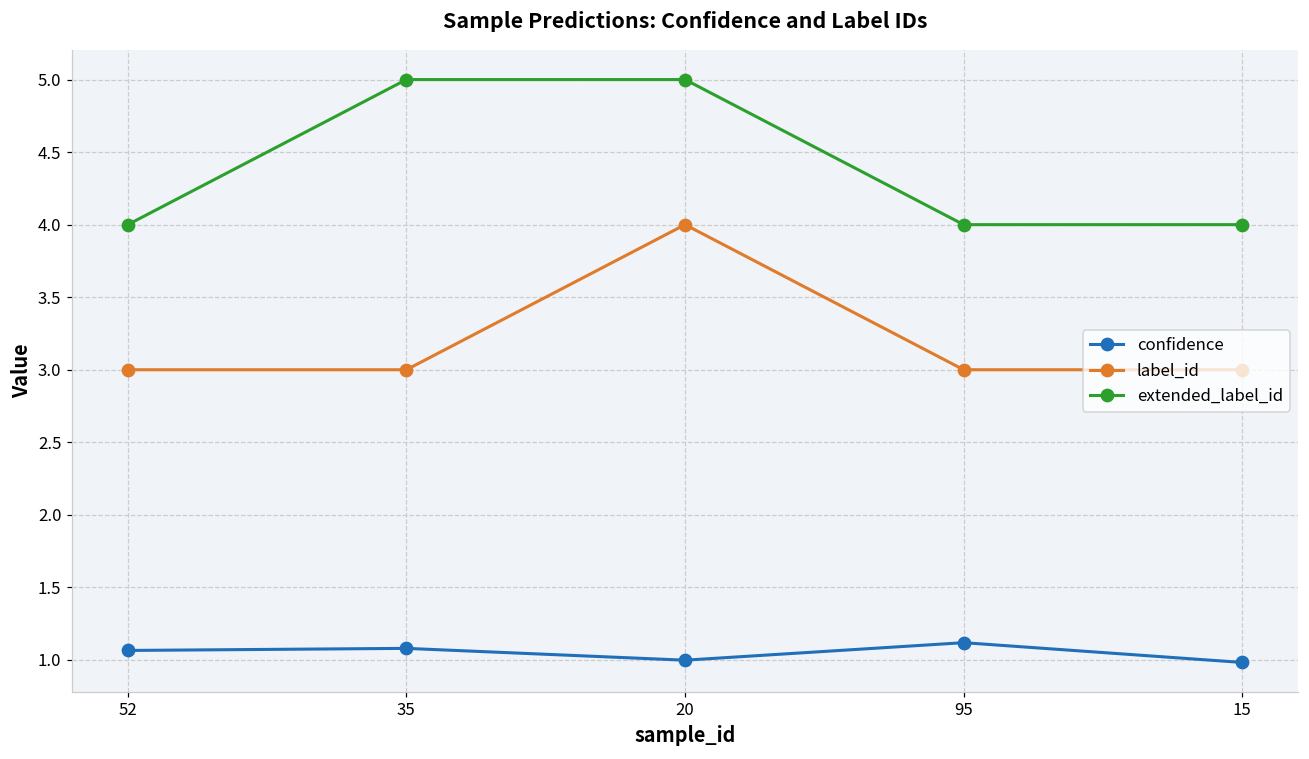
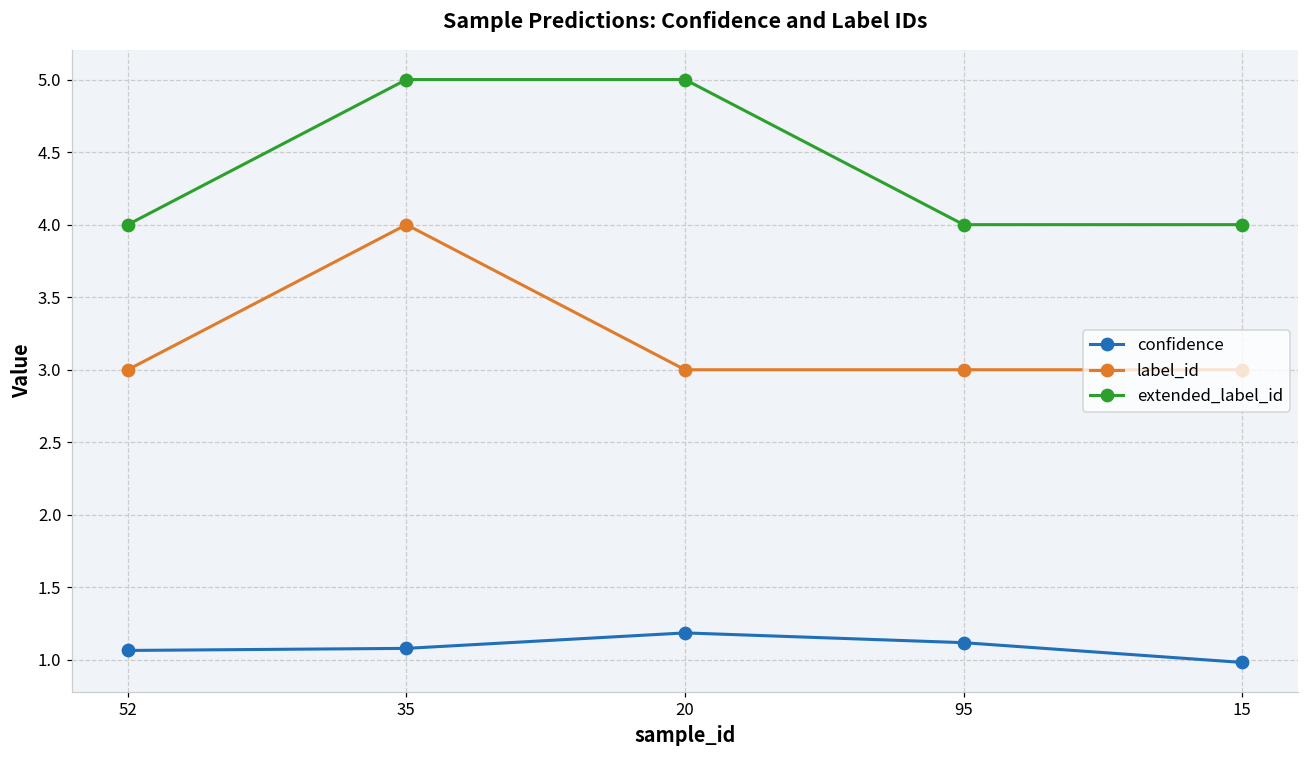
label_id, 35: 3 -> 4
confidence, 20: 1.00 -> 1.19
label_id, 20: 4 -> 3
